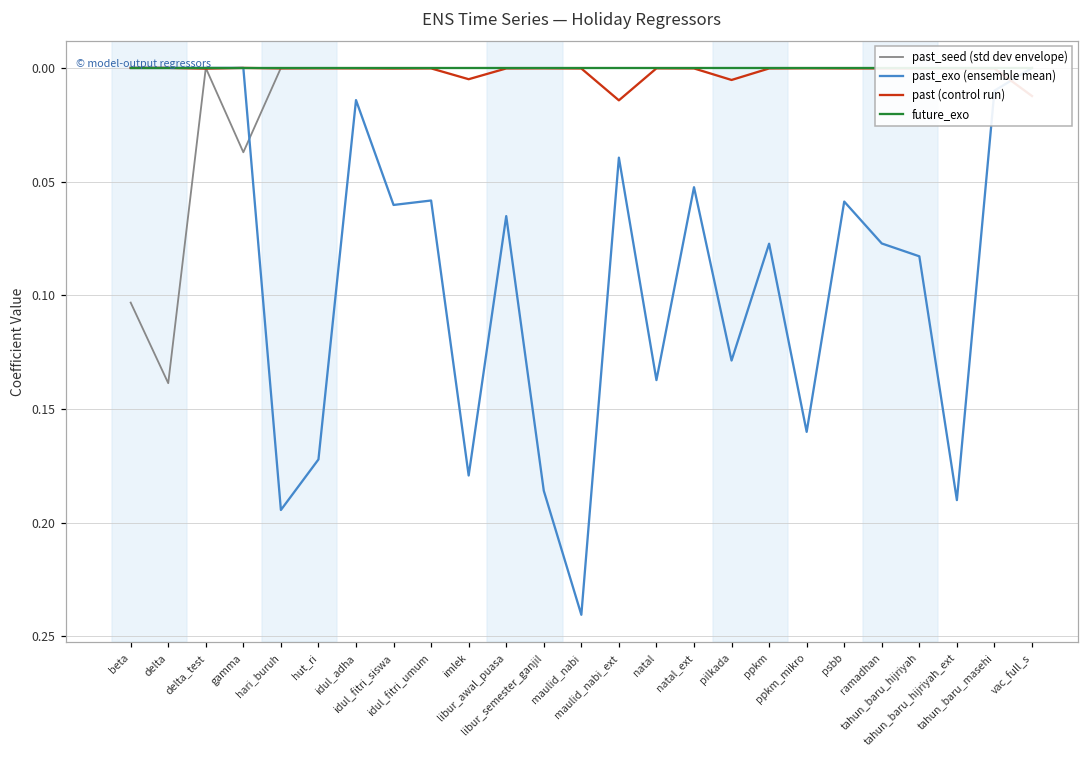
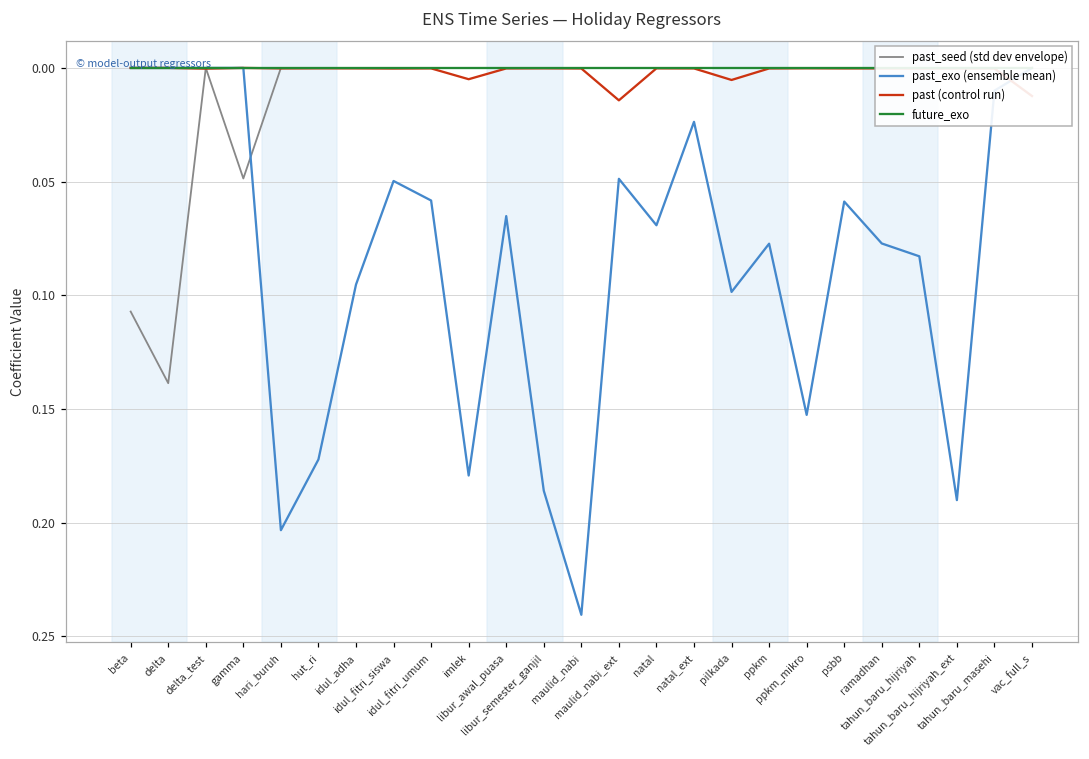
past_seed (std dev envelope), beta: 0.103 -> 0.107
past_seed (std dev envelope), gamma: 0.037 -> 0.049
past_exo (ensemble mean), hari_buruh: 0.194 -> 0.203
past_exo (ensemble mean), idul_adha: 0.014 -> 0.095
past_exo (ensemble mean), idul_fitri_siswa: 0.060 -> 0.050
past_exo (ensemble mean), maulid_nabi_ext: 0.039 -> 0.049
past_exo (ensemble mean), natal: 0.137 -> 0.069
past_exo (ensemble mean), natal_ext: 0.052 -> 0.024
past_exo (ensemble mean), pilkada: 0.129 -> 0.098
past_exo (ensemble mean), ppkm_mikro: 0.160 -> 0.153
